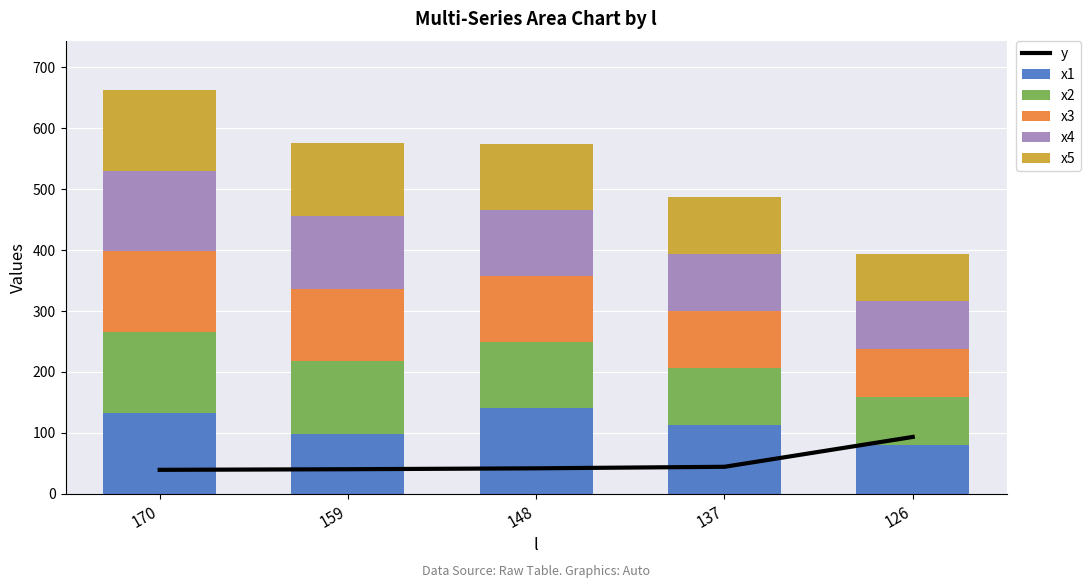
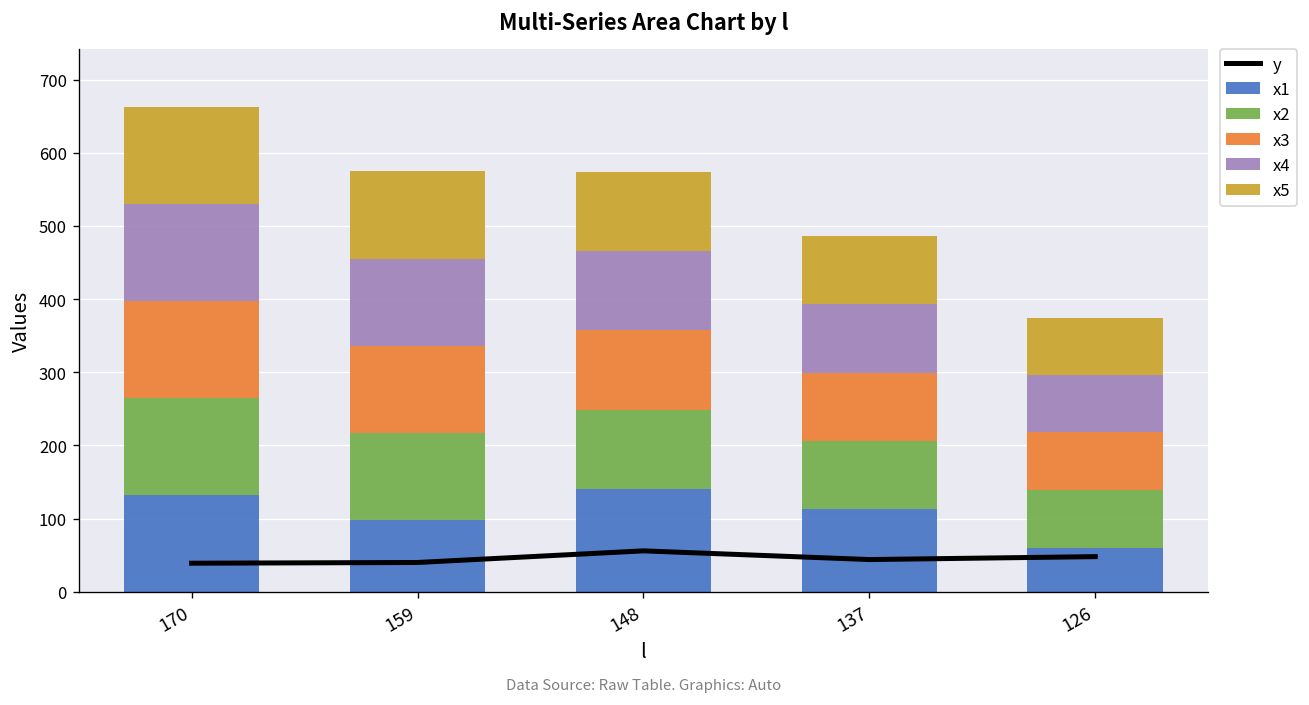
y, 148: 40 -> 60
y, 126: 90 -> 50
x1, 126: 80 -> 60
